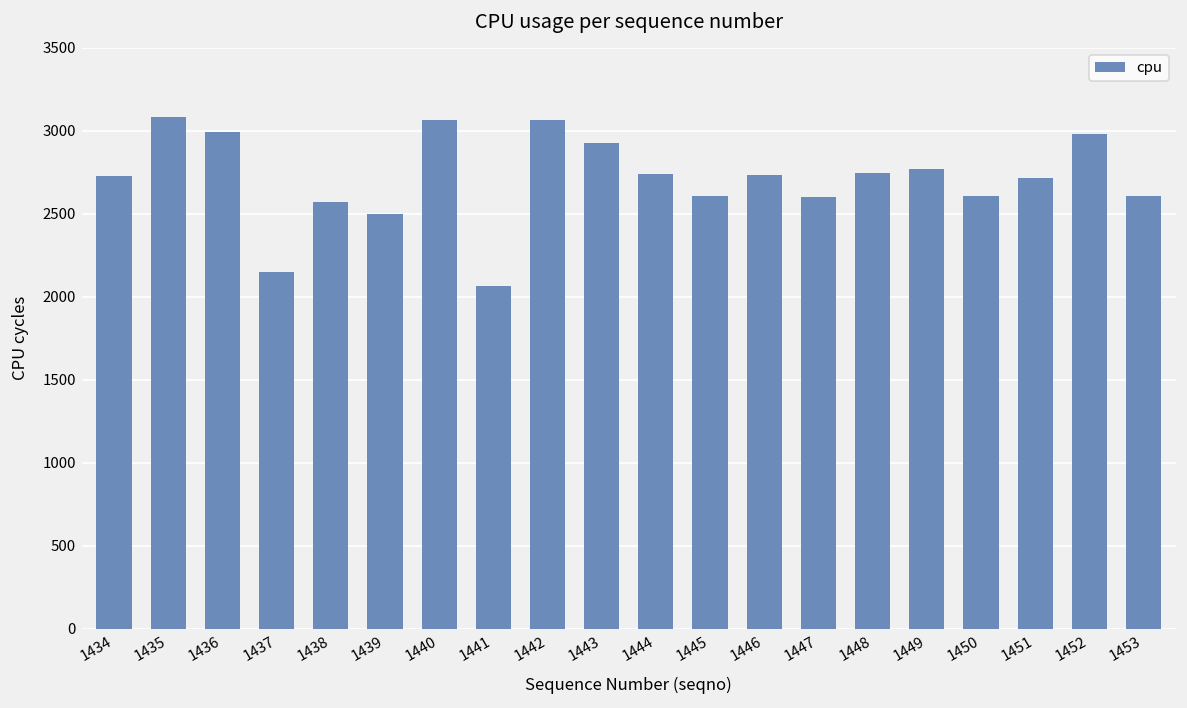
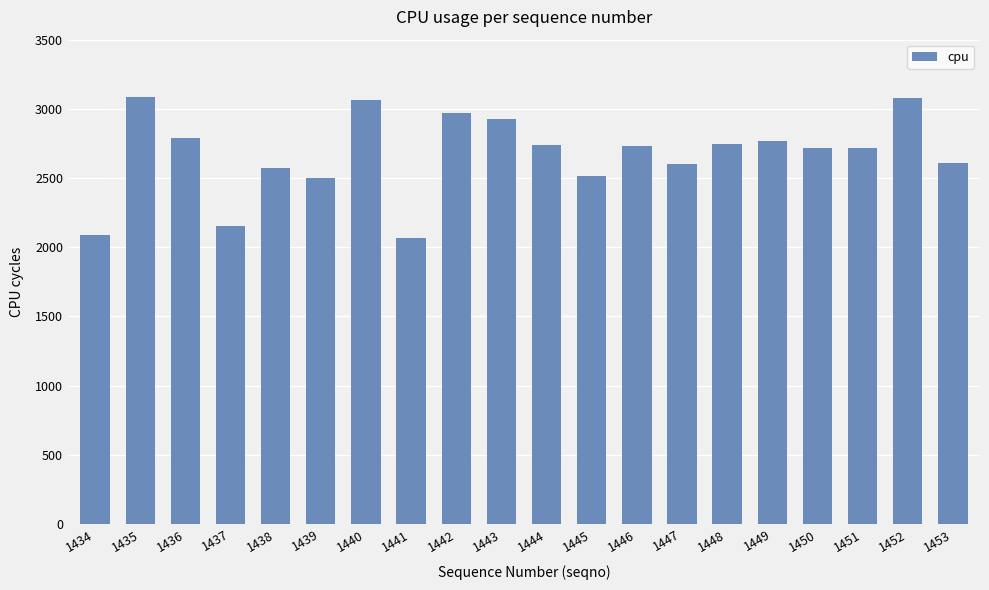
1434: 2730 -> 2090
1436: 2990 -> 2790
1442: 3060 -> 2970
1445: 2610 -> 2510
1450: 2610 -> 2720
1452: 2980 -> 3080
